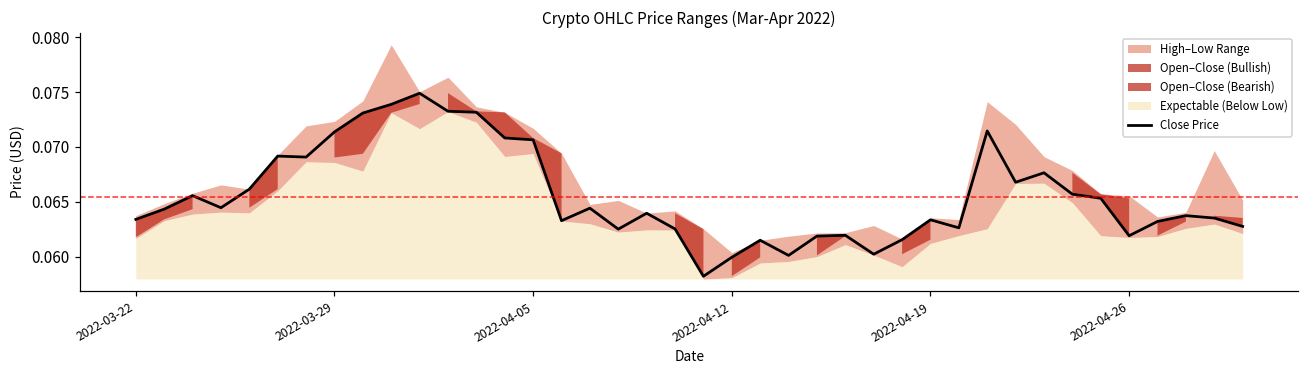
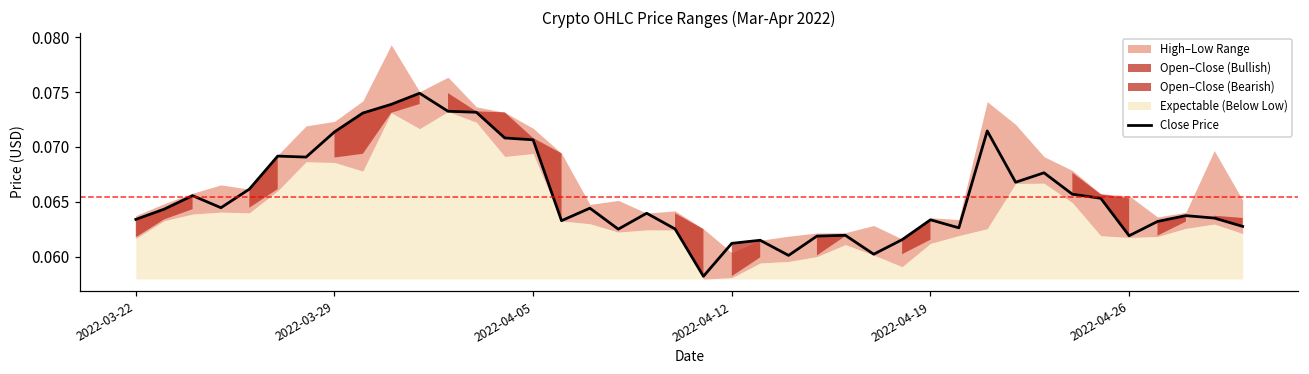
Close Price, 2022-04-12: 0.060 -> 0.061
